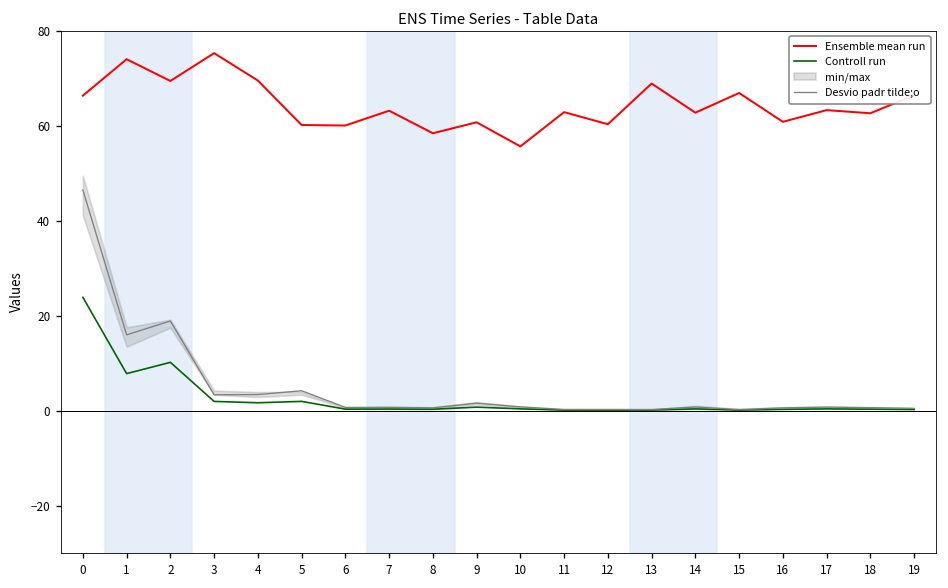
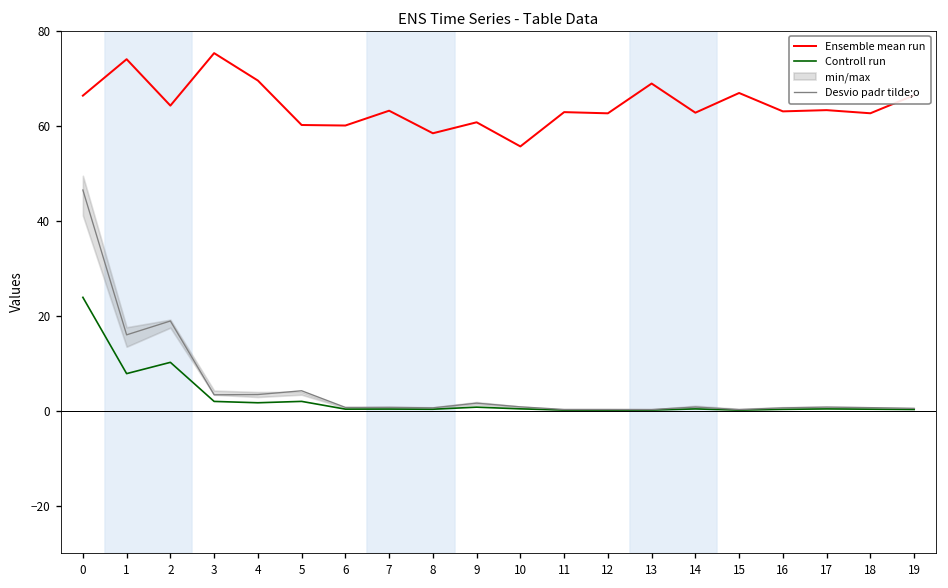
Ensemble mean run, 2: 69 -> 64
Ensemble mean run, 12: 60 -> 63
Ensemble mean run, 16: 61 -> 63
